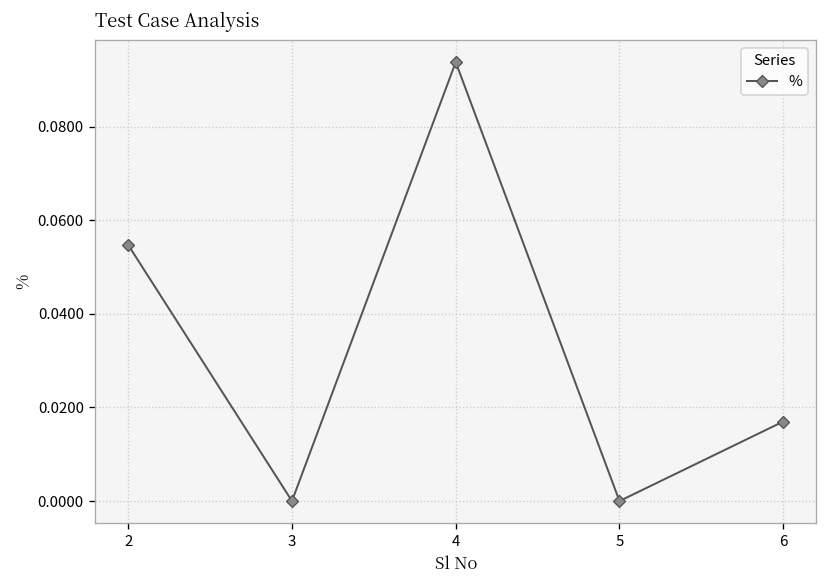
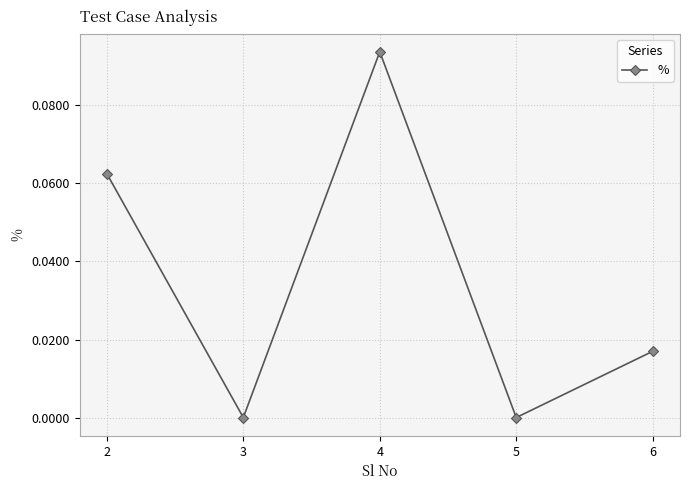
2: 0.055 -> 0.063
